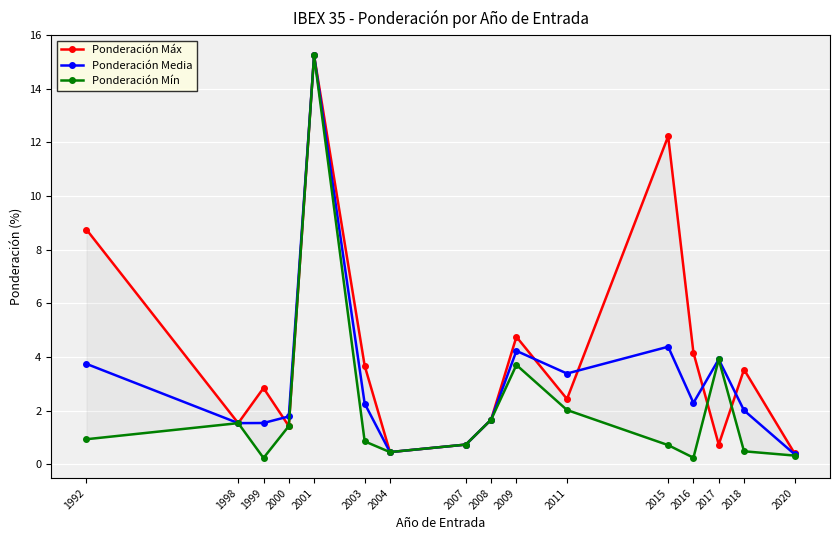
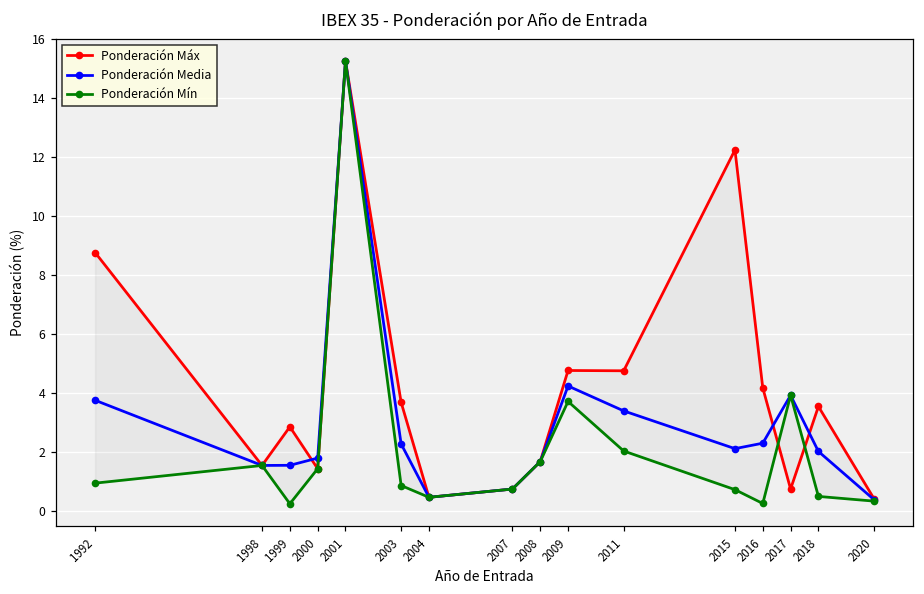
Ponderación Máx, 2011: 2.4 -> 4.7
Ponderación Media, 2015: 4.4 -> 2.1
